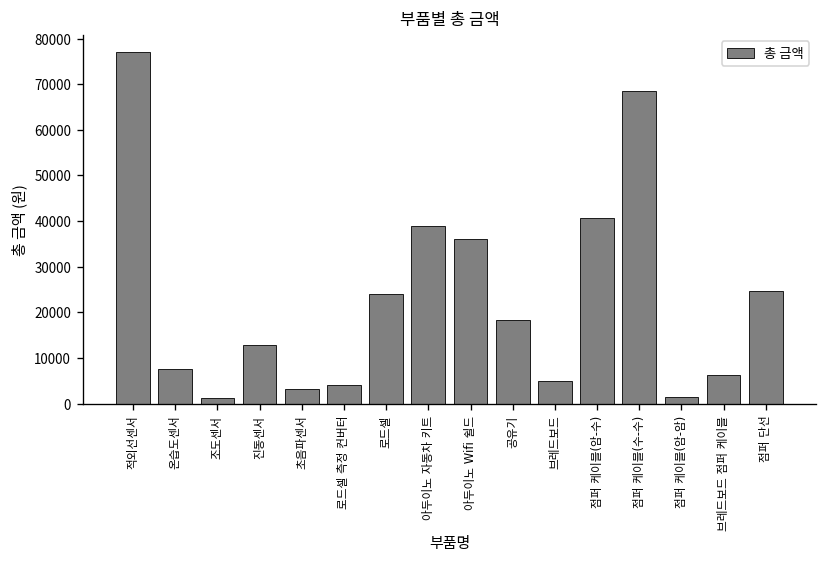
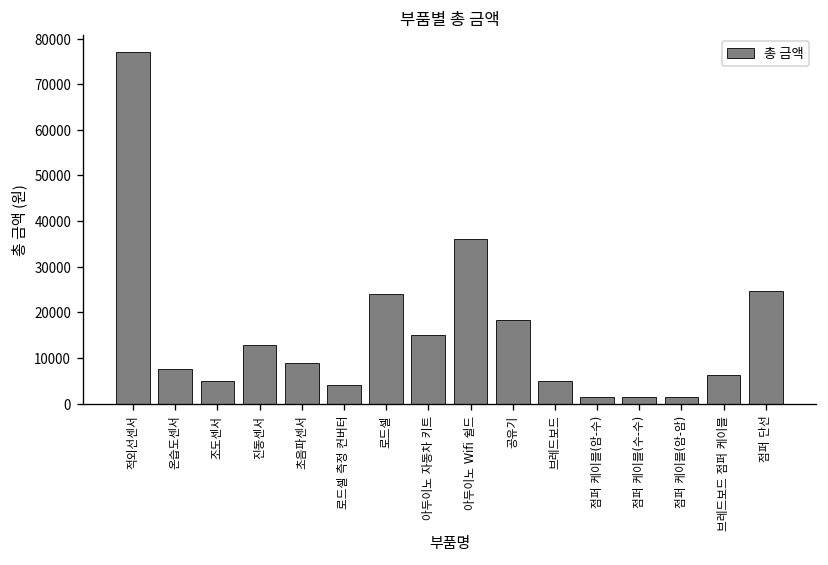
조도센서: 1000 -> 5000
초음파센서: 3000 -> 9000
아두이노 자동차 키트: 39000 -> 15000
점퍼 케이블(암-수): 41000 -> 2000
점퍼 케이블(수-수): 68000 -> 2000
